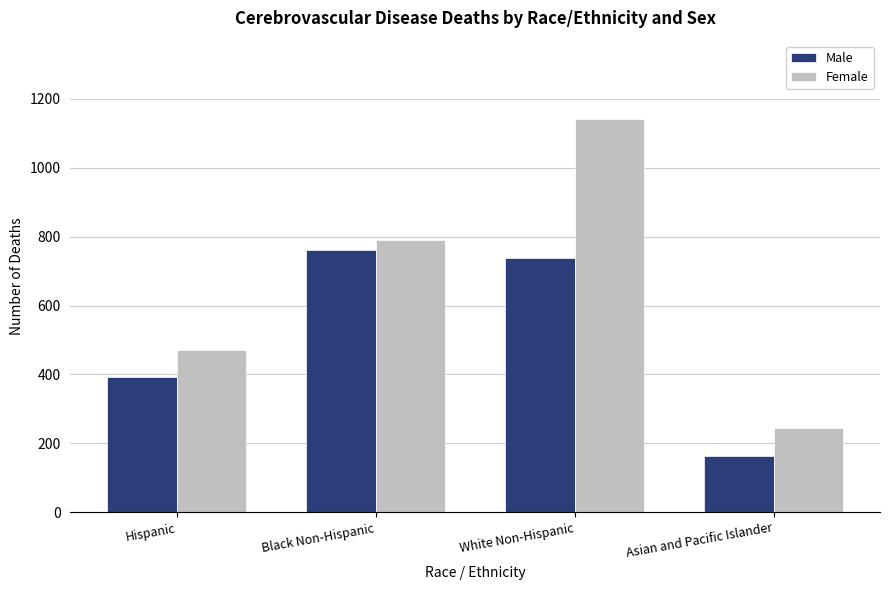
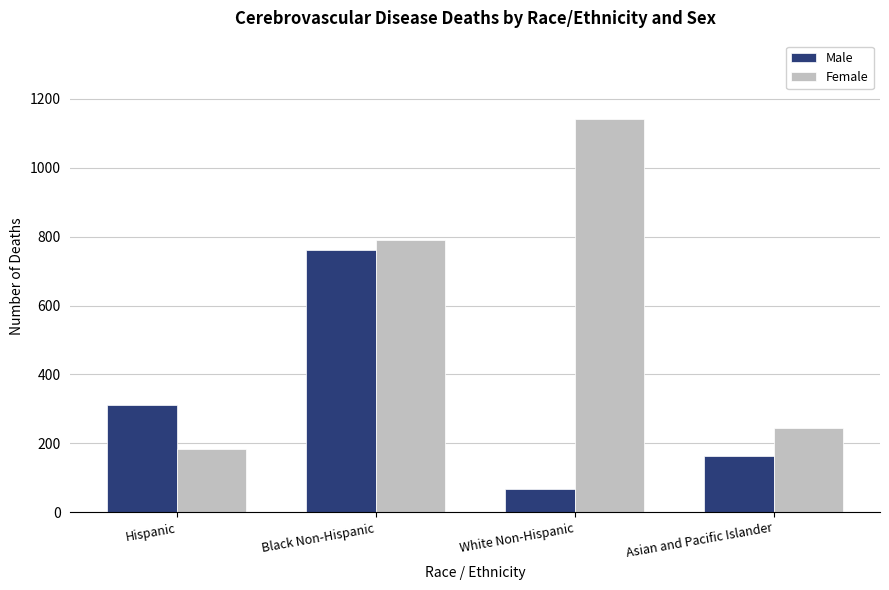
Male, Hispanic: 390 -> 310
Female, Hispanic: 470 -> 180
Male, White Non-Hispanic: 740 -> 70
